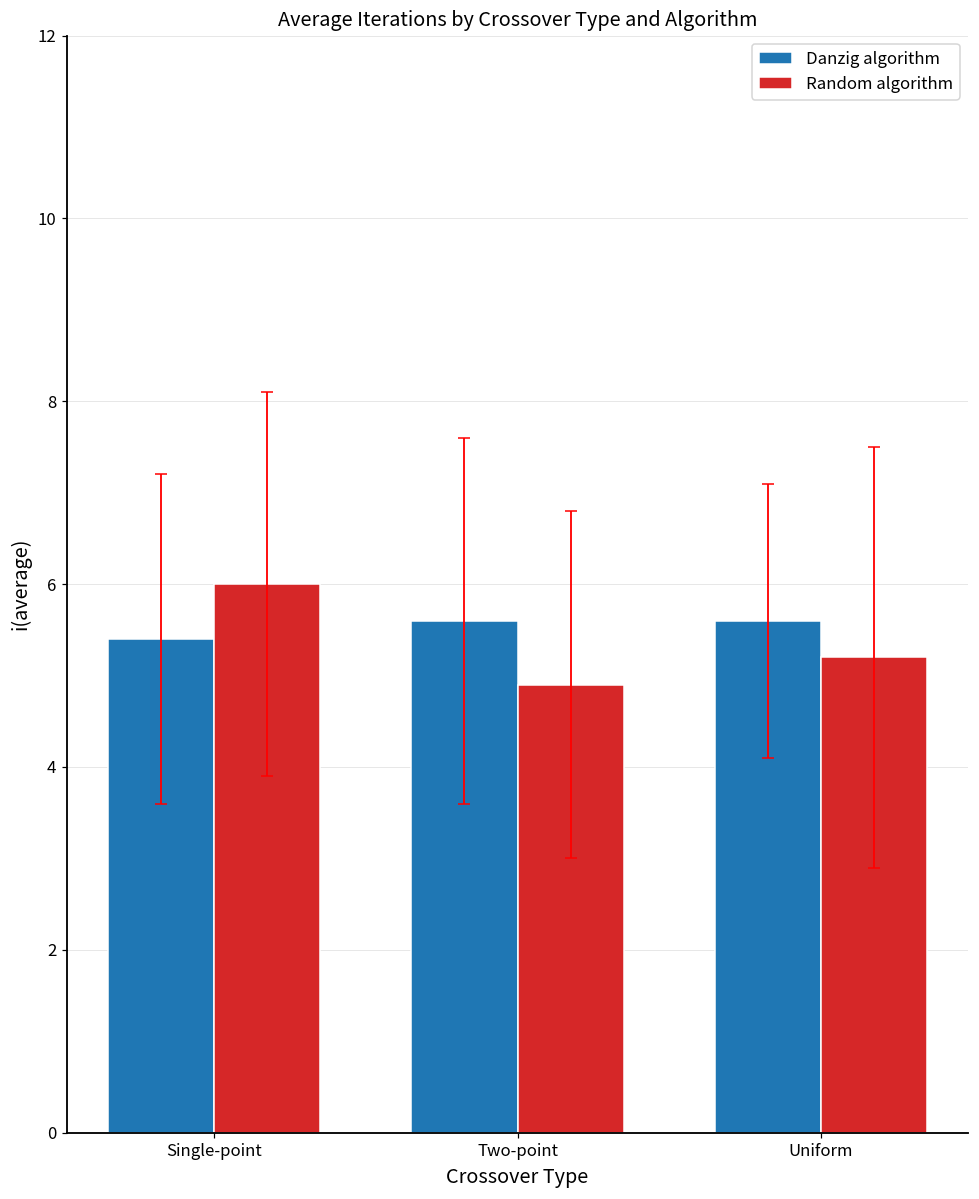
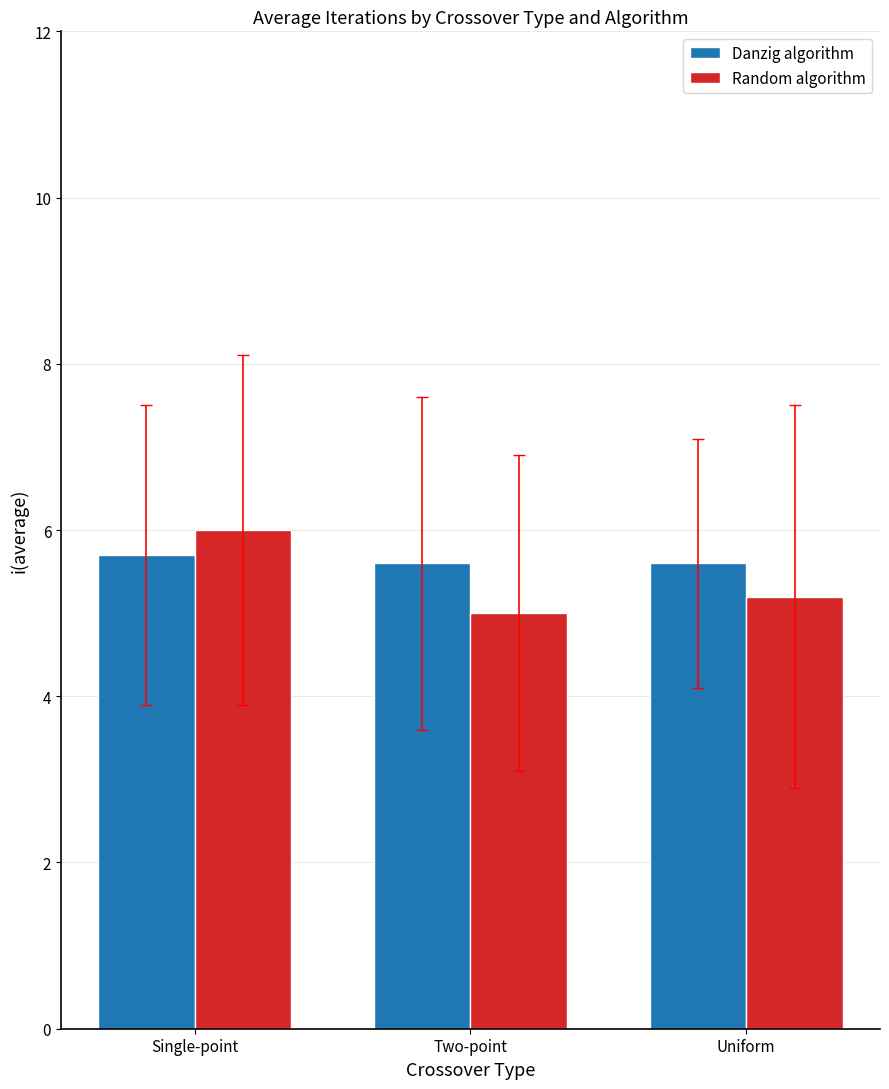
Danzig algorithm, Single-point: 5.4 -> 5.7
Random algorithm, Two-point: 4.9 -> 5.0
